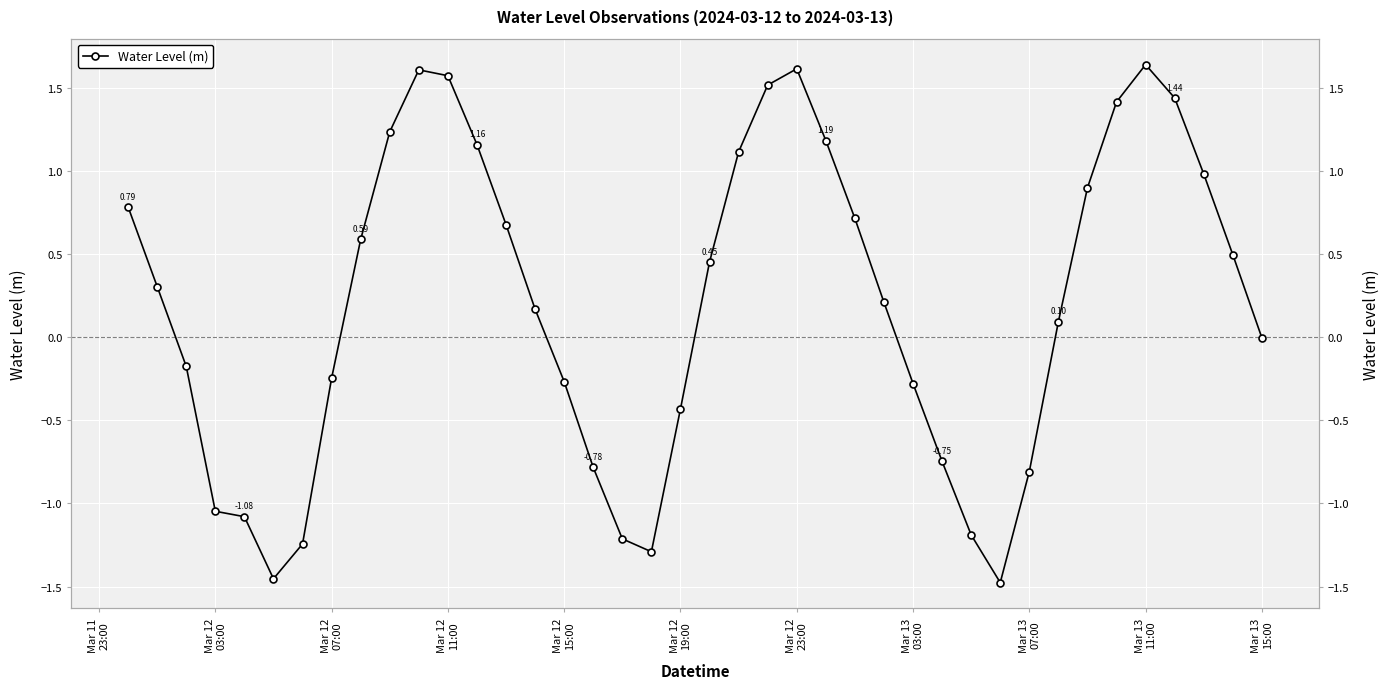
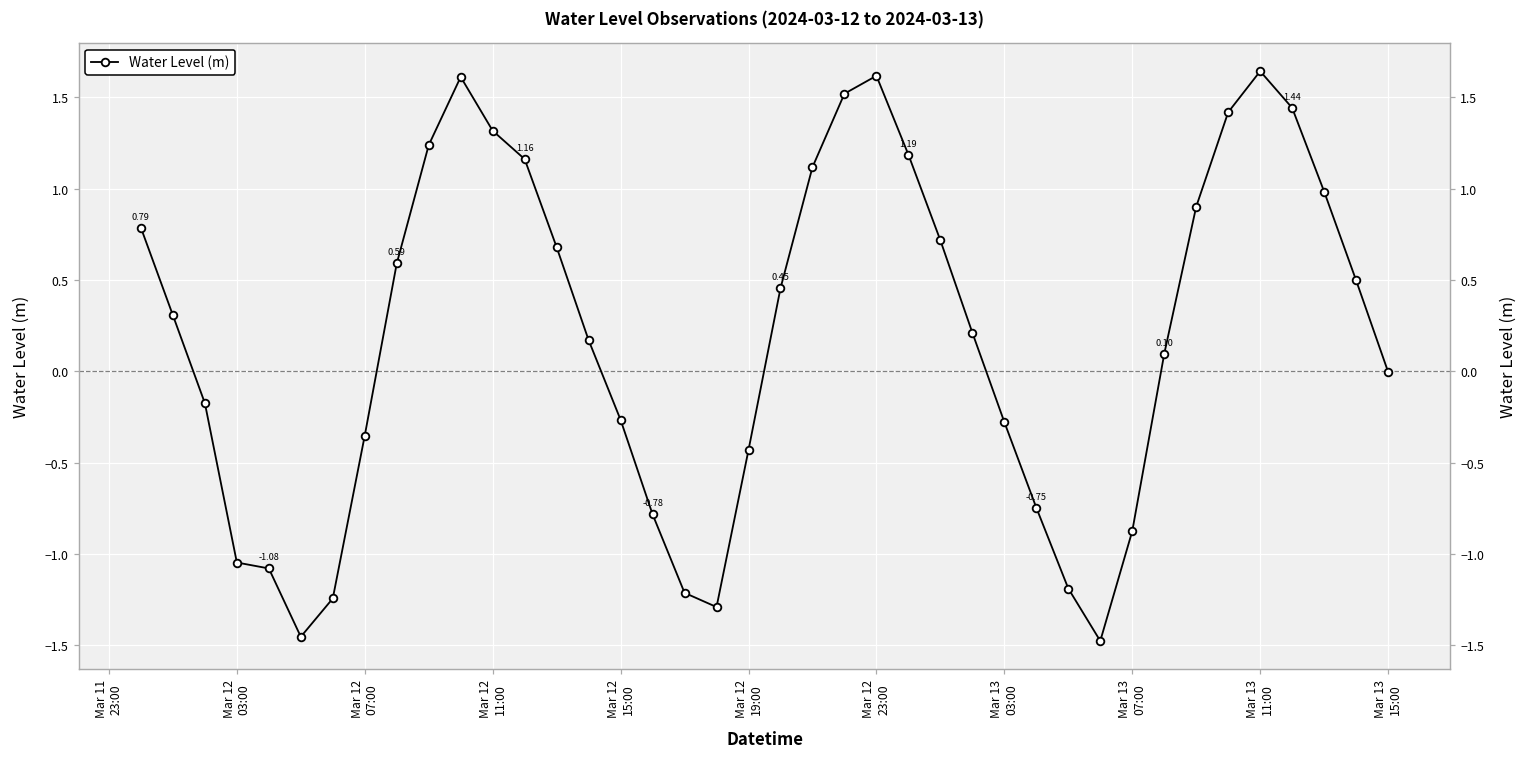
Mar 12 07:00: -0.25 -> -0.35
Mar 12 11:00: 1.58 -> 1.32
Mar 13 07:00: -0.81 -> -0.88
